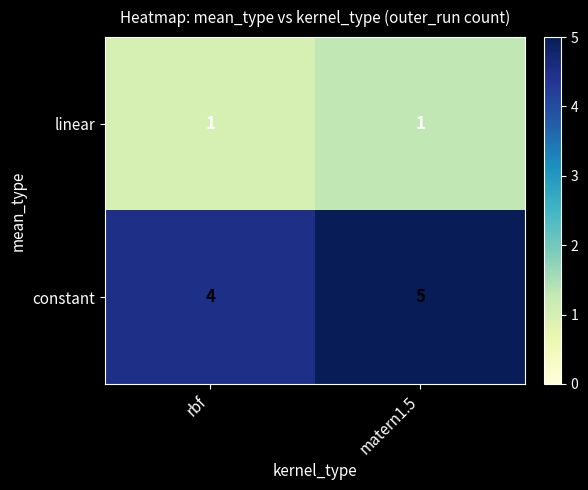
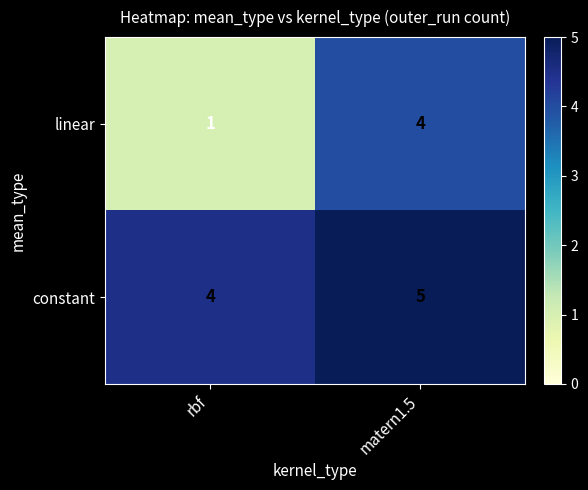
linear, matern1.5: 1 -> 4
